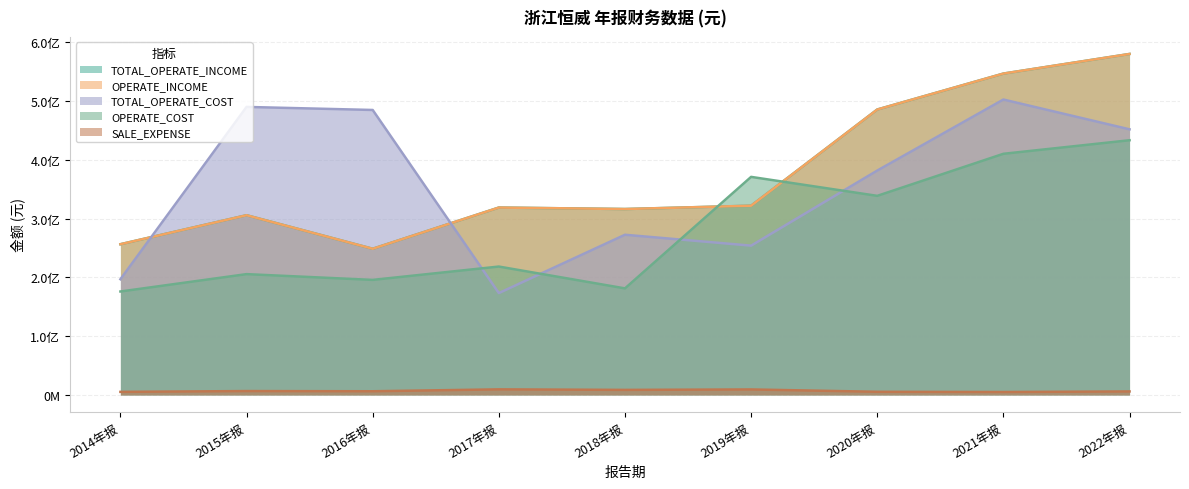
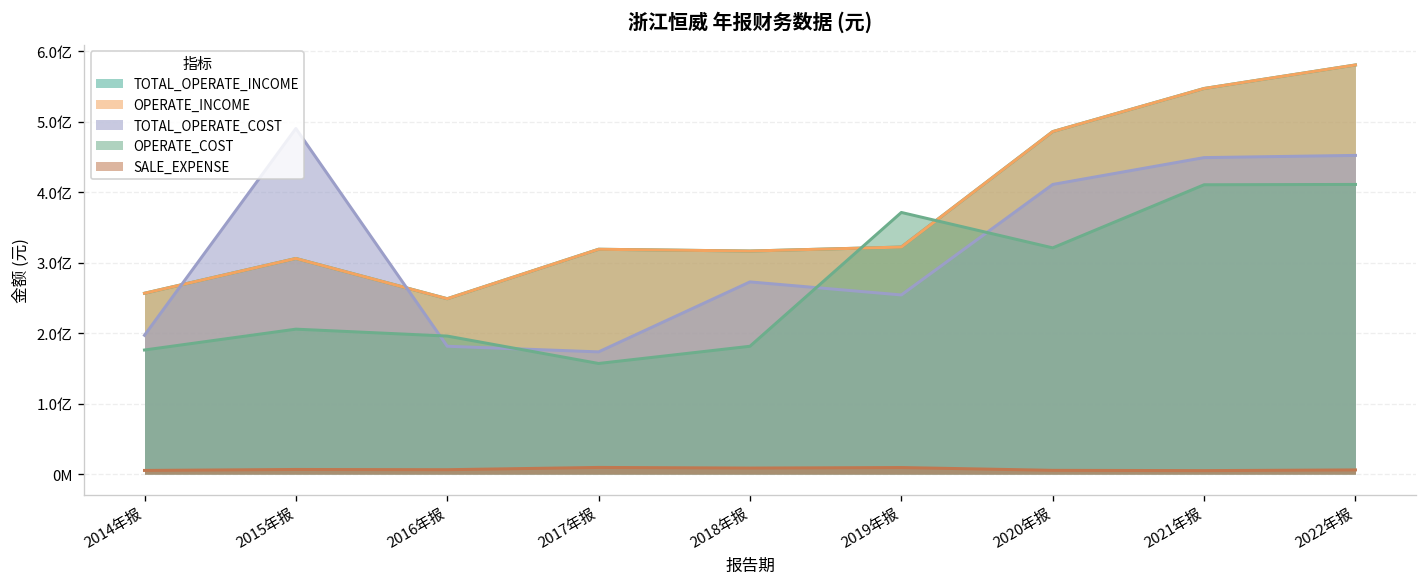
TOTAL_OPERATE_COST, 2016年报: 4.8亿 -> 1.8亿
OPERATE_COST, 2017年报: 2.2亿 -> 1.6亿
TOTAL_OPERATE_COST, 2020年报: 3.8亿 -> 4.1亿
OPERATE_COST, 2020年报: 3.4亿 -> 3.2亿
TOTAL_OPERATE_COST, 2021年报: 5.0亿 -> 4.5亿
OPERATE_COST, 2022年报: 4.3亿 -> 4.1亿
